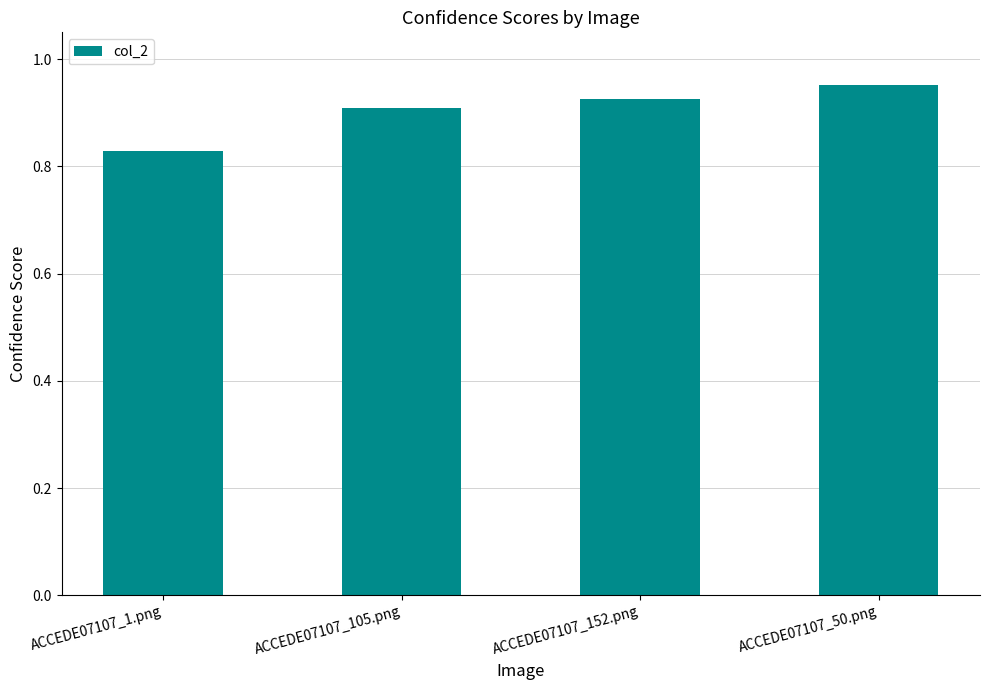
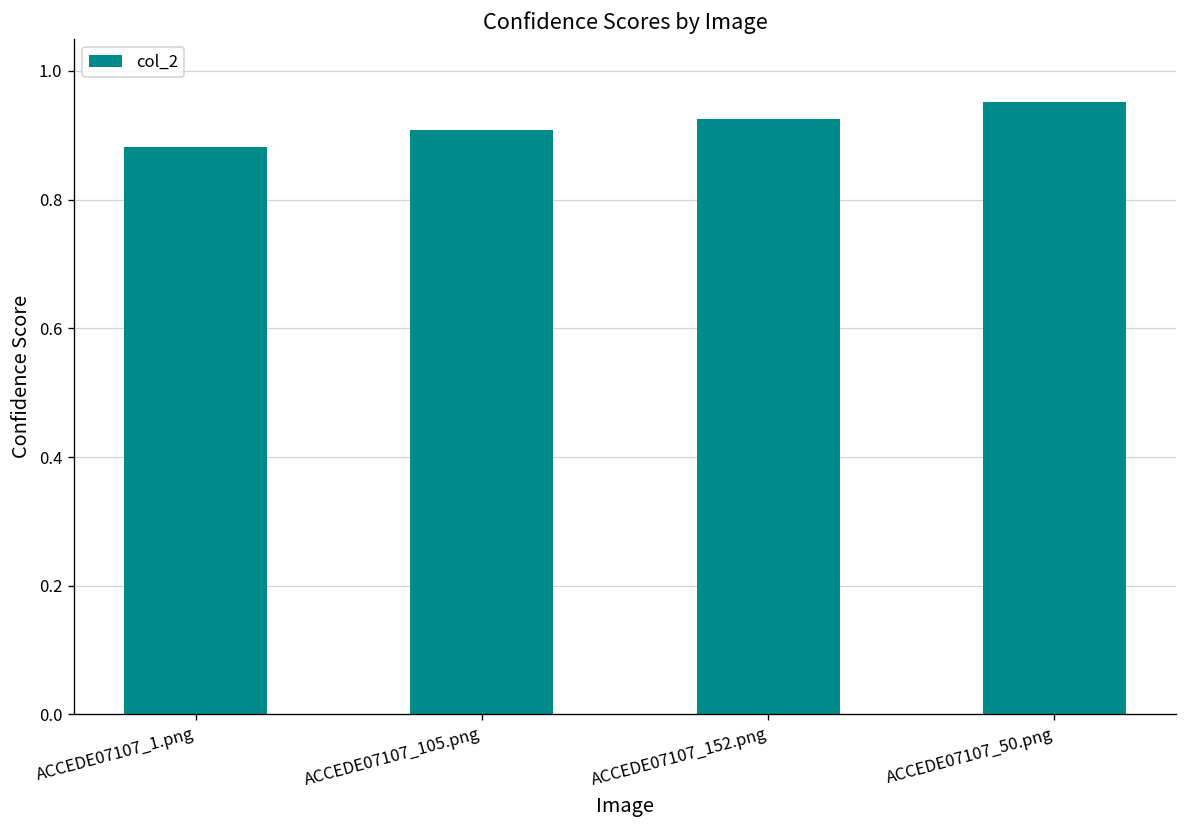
ACCEDE07107_1.png: 0.83 -> 0.88
